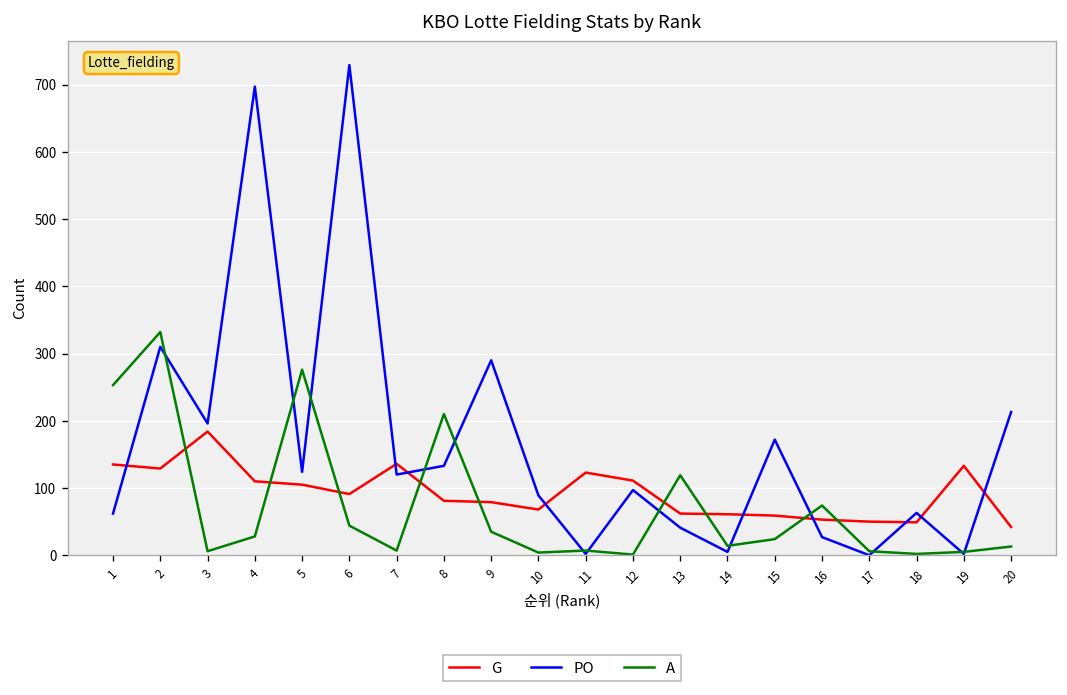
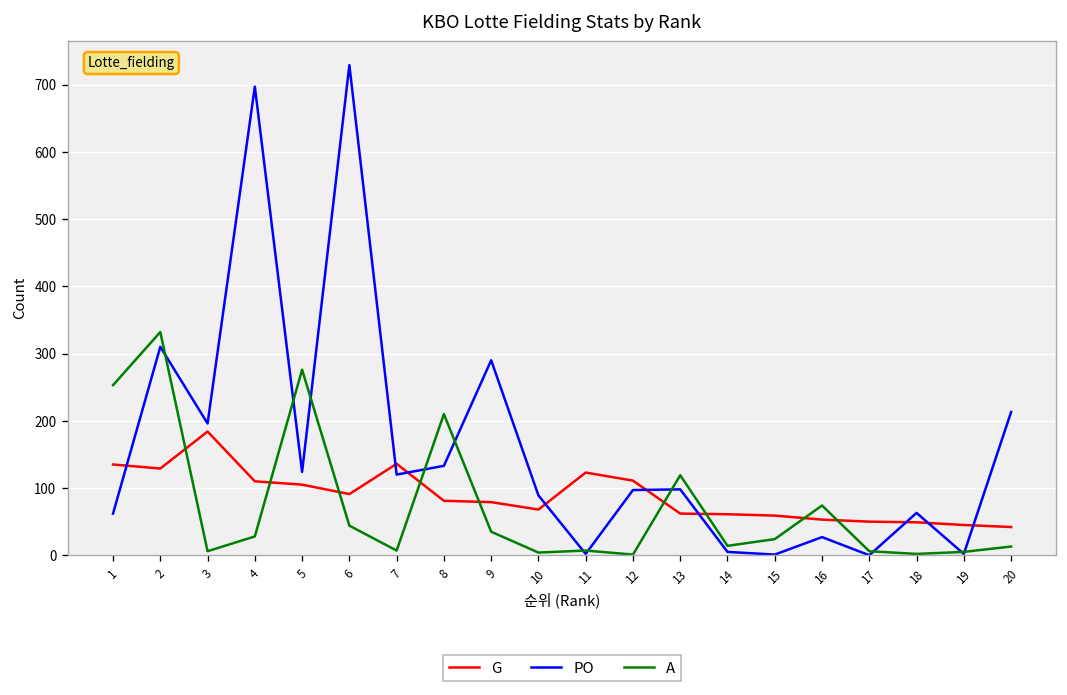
PO, 13: 40 -> 100
PO, 15: 170 -> 0
G, 19: 130 -> 50
